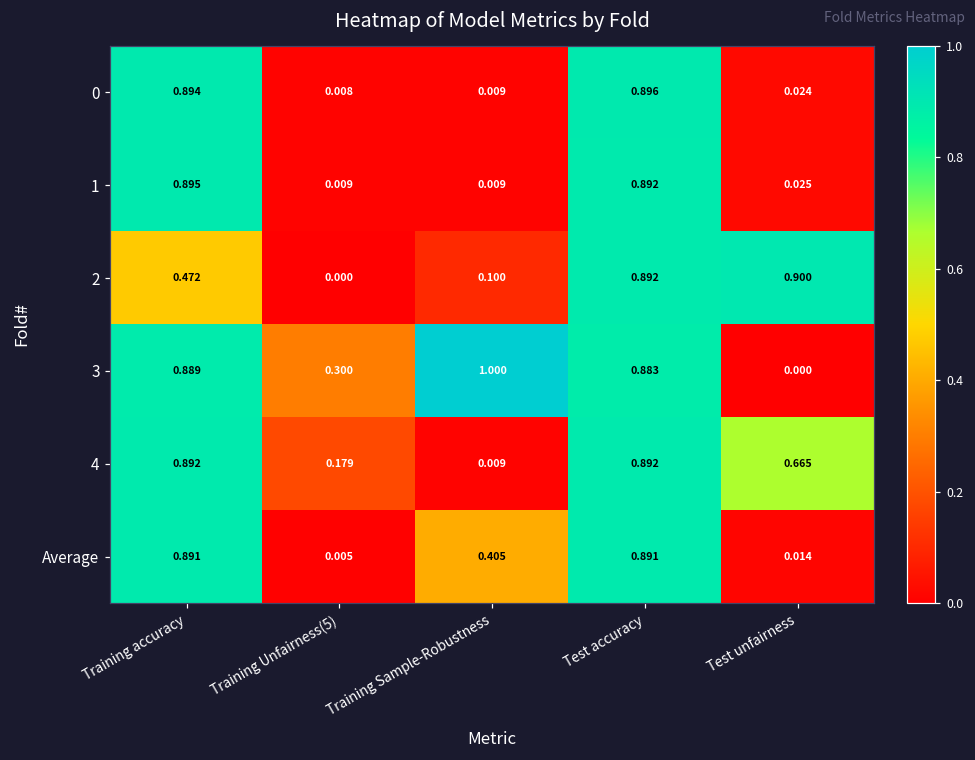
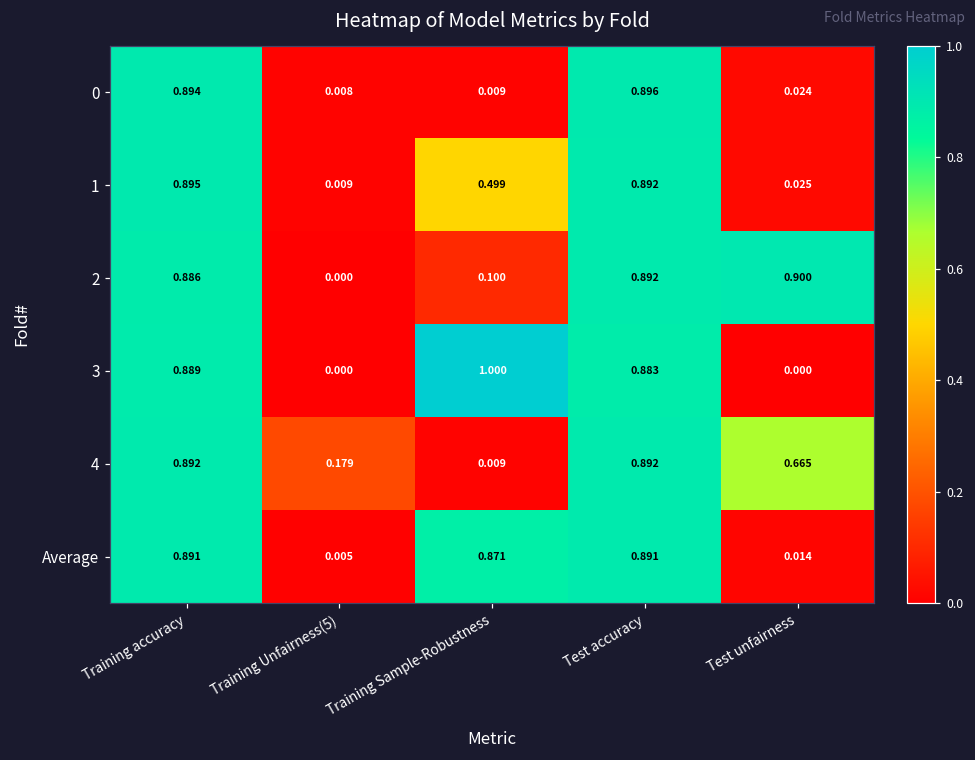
1, Training Sample-Robustness: 0.009 -> 0.499
2, Training accuracy: 0.472 -> 0.886
3, Training Unfairness(5): 0.300 -> 0.000
Average, Training Sample-Robustness: 0.405 -> 0.871
